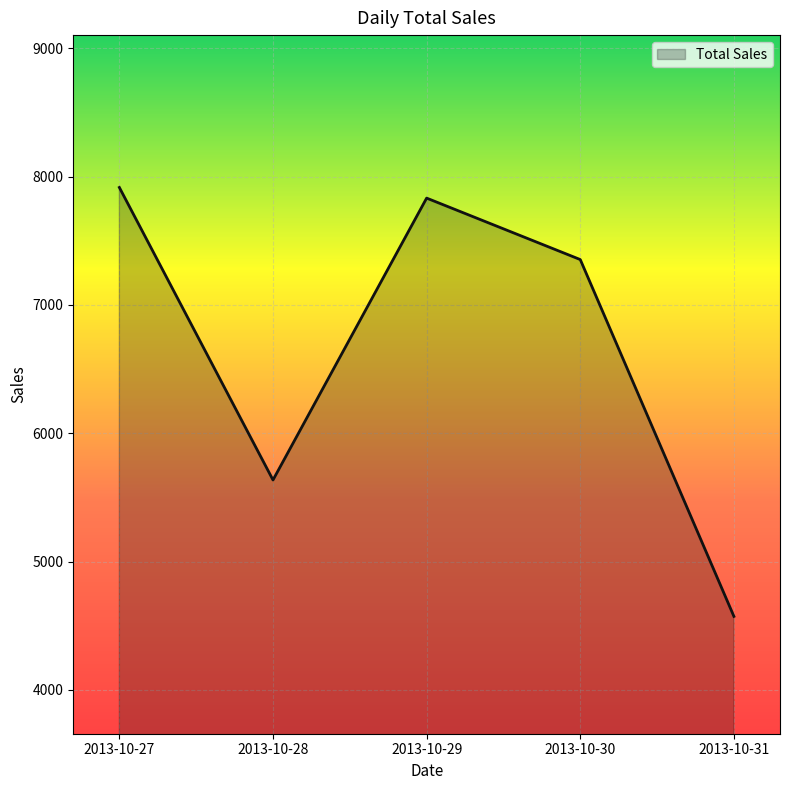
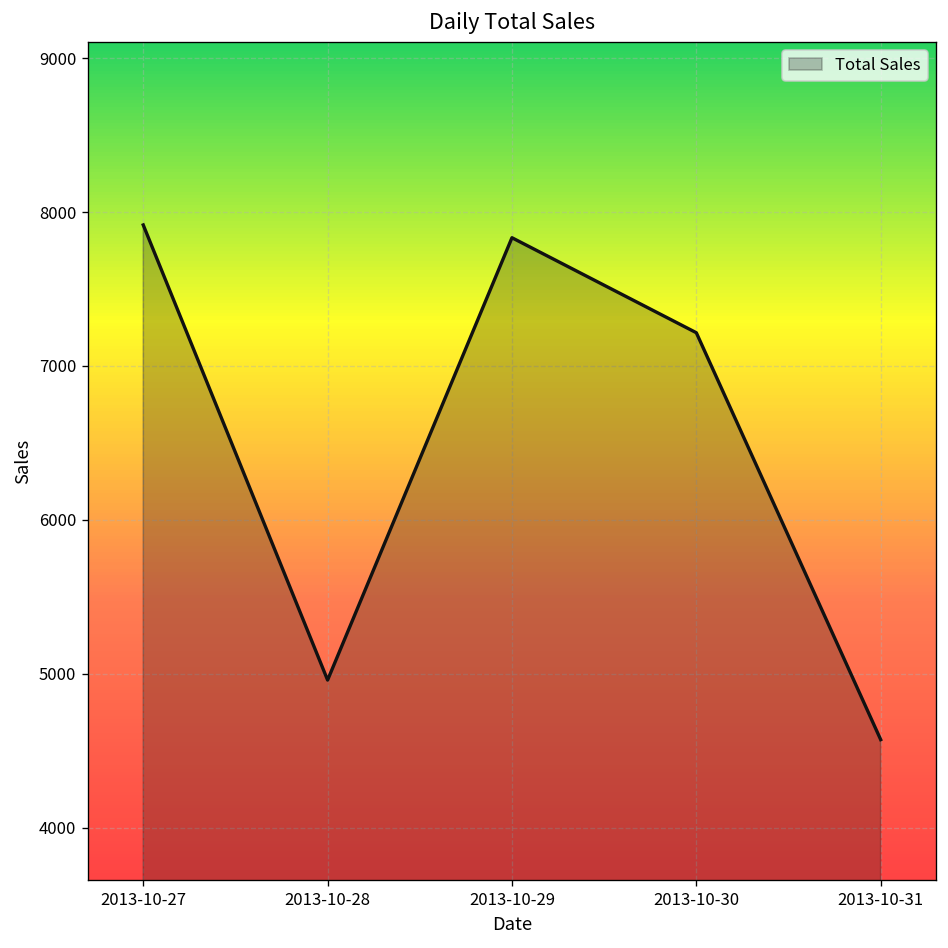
2013-10-28: 5640 -> 4960
2013-10-30: 7350 -> 7220
